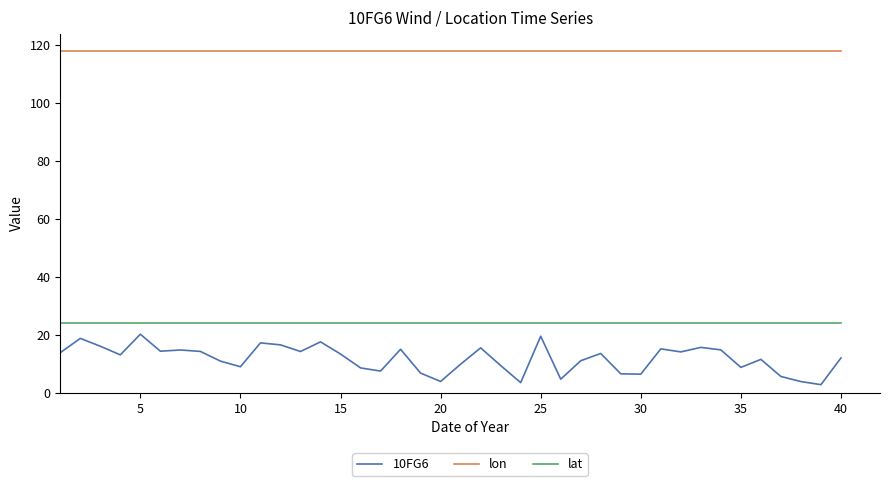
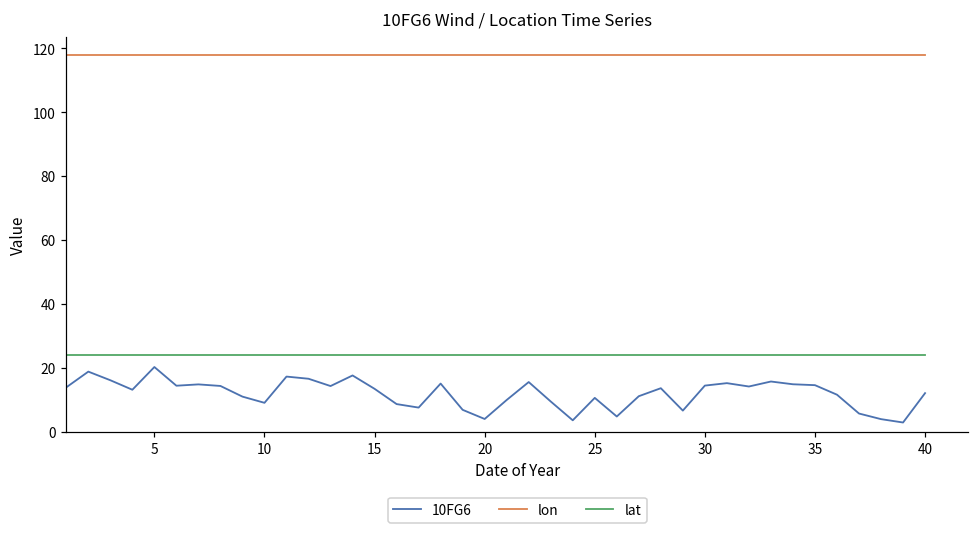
10FG6, 25: 20 -> 11
10FG6, 30: 6 -> 14
10FG6, 35: 9 -> 15
